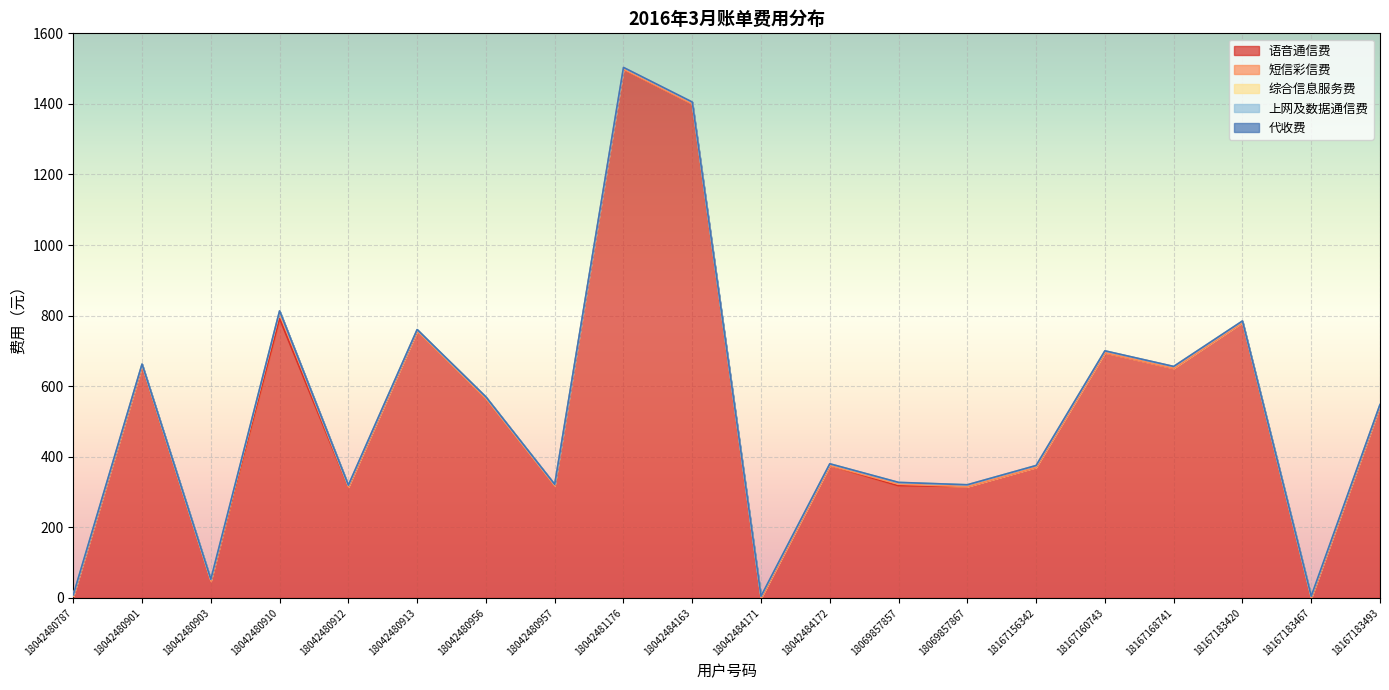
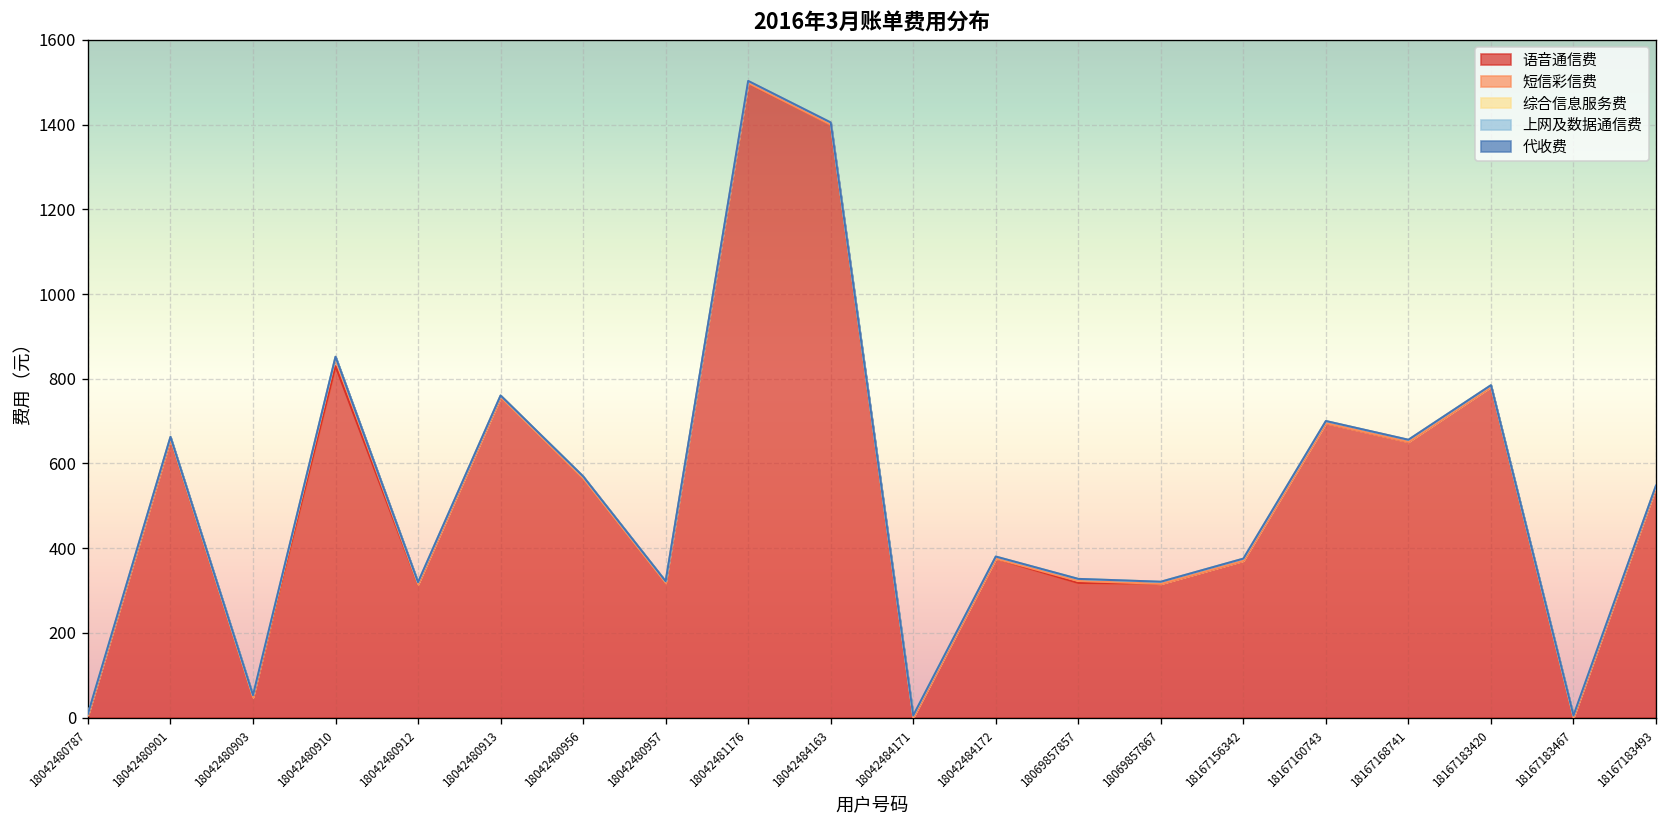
语音通信费, 18042480910: 790 -> 830
